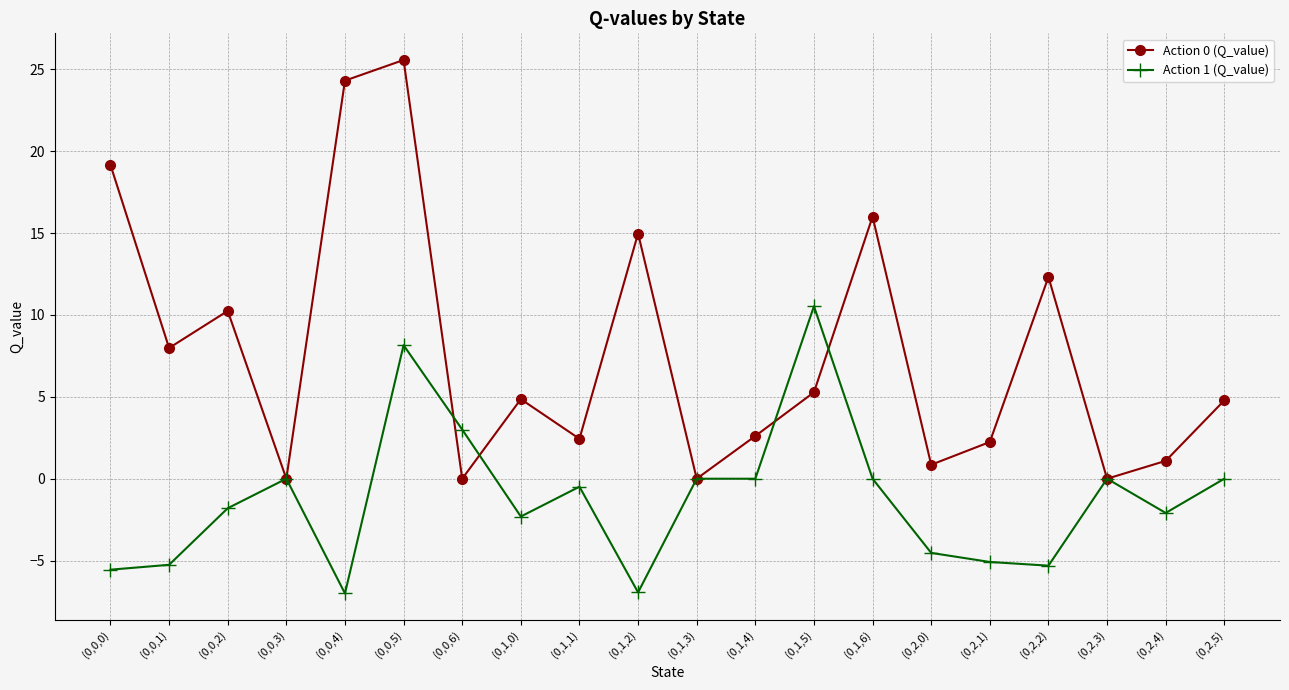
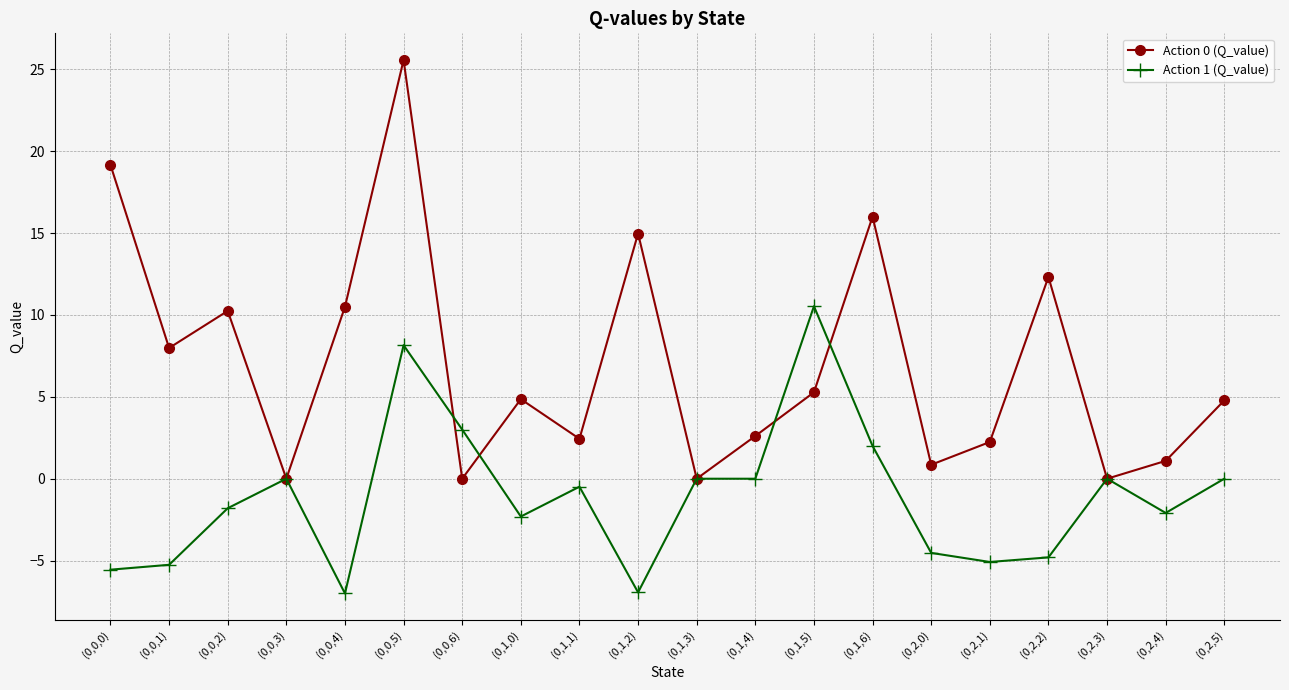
Action 0 (Q_value), (0,0,4): 24.3 -> 10.5
Action 1 (Q_value), (0,1,6): 0 -> 2
Action 1 (Q_value), (0,2,2): -5.3 -> -4.8
